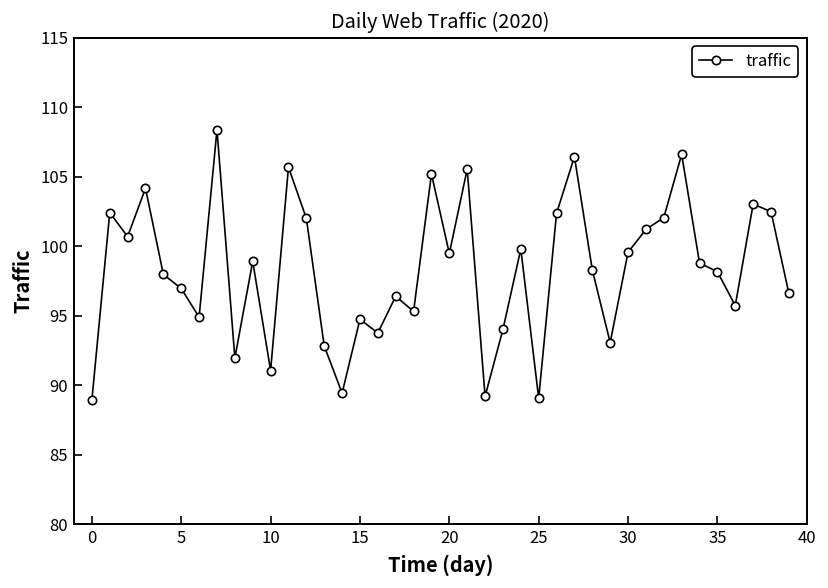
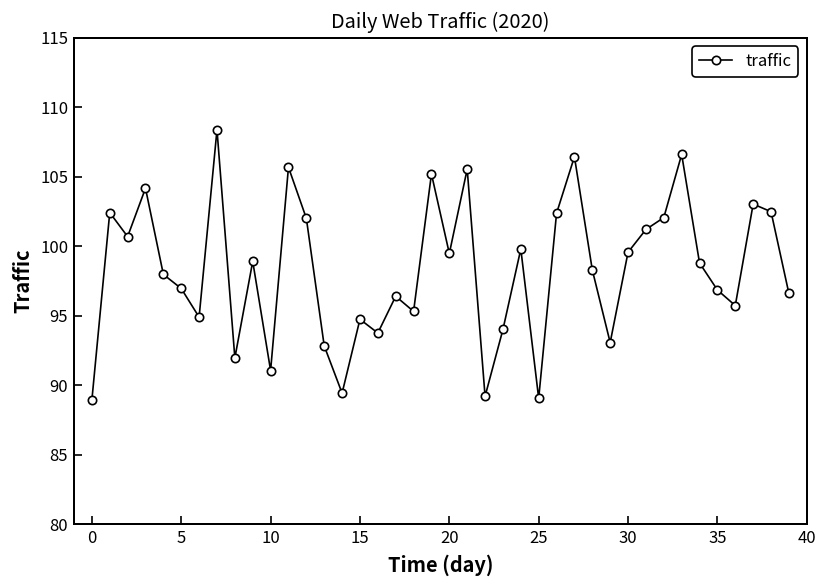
35: 98.2 -> 96.9
